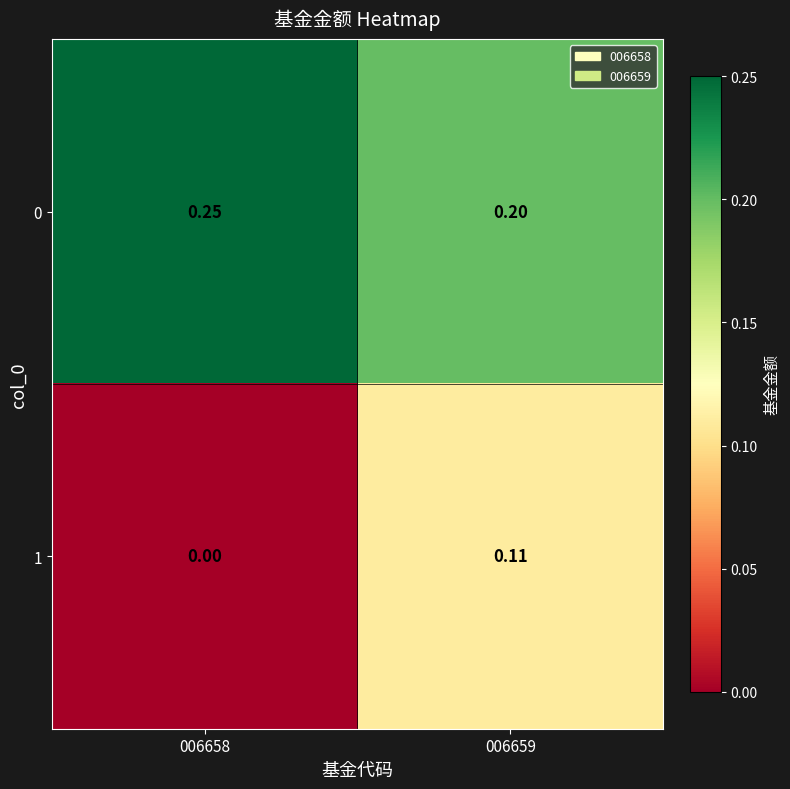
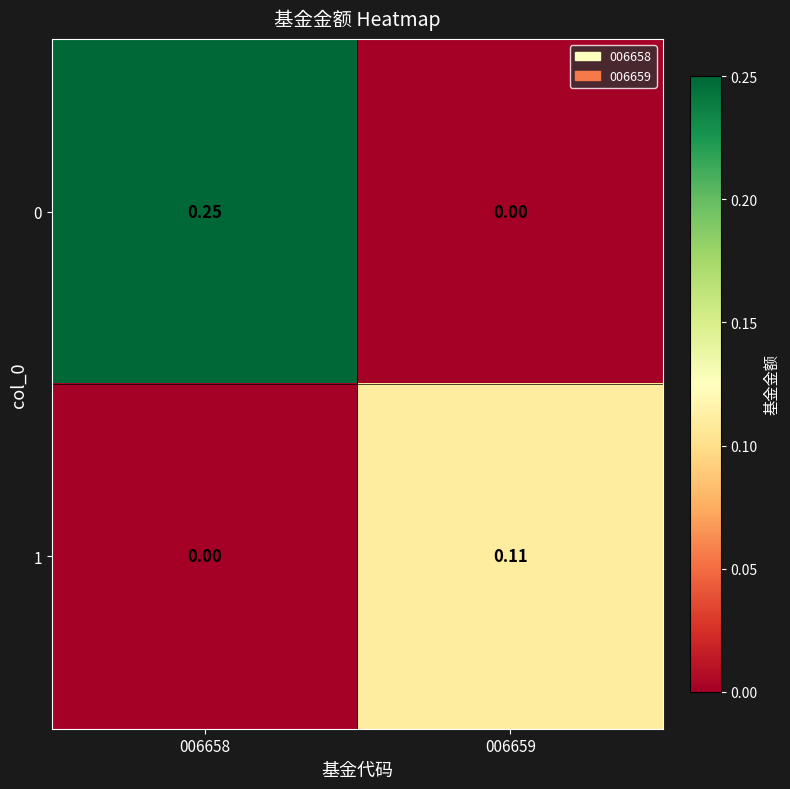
0, 006659: 0.20 -> 0.00
